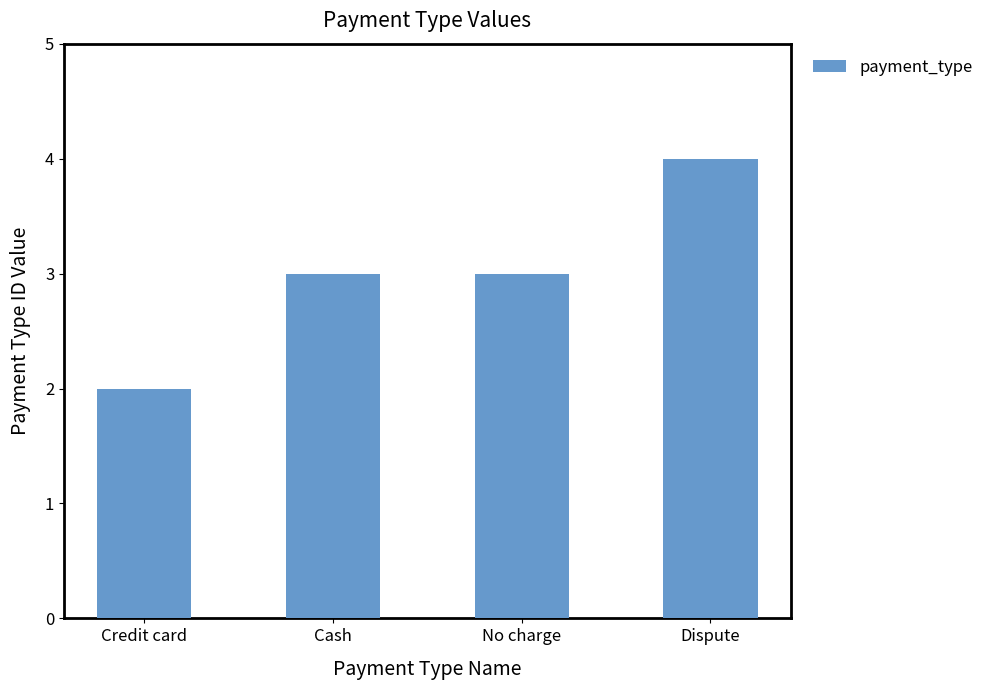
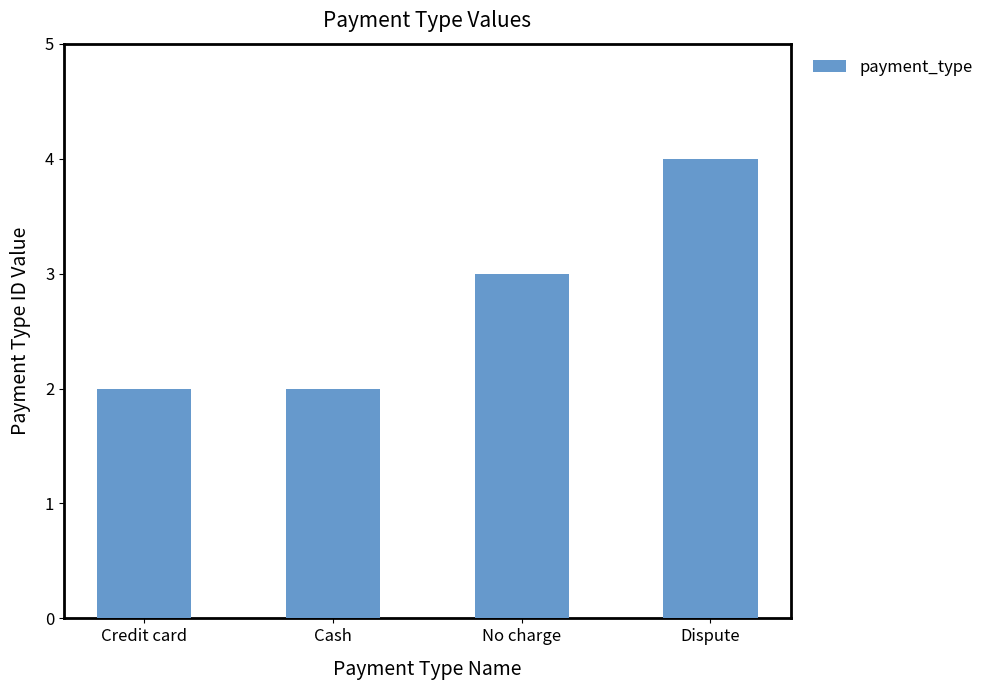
Cash: 3 -> 2
